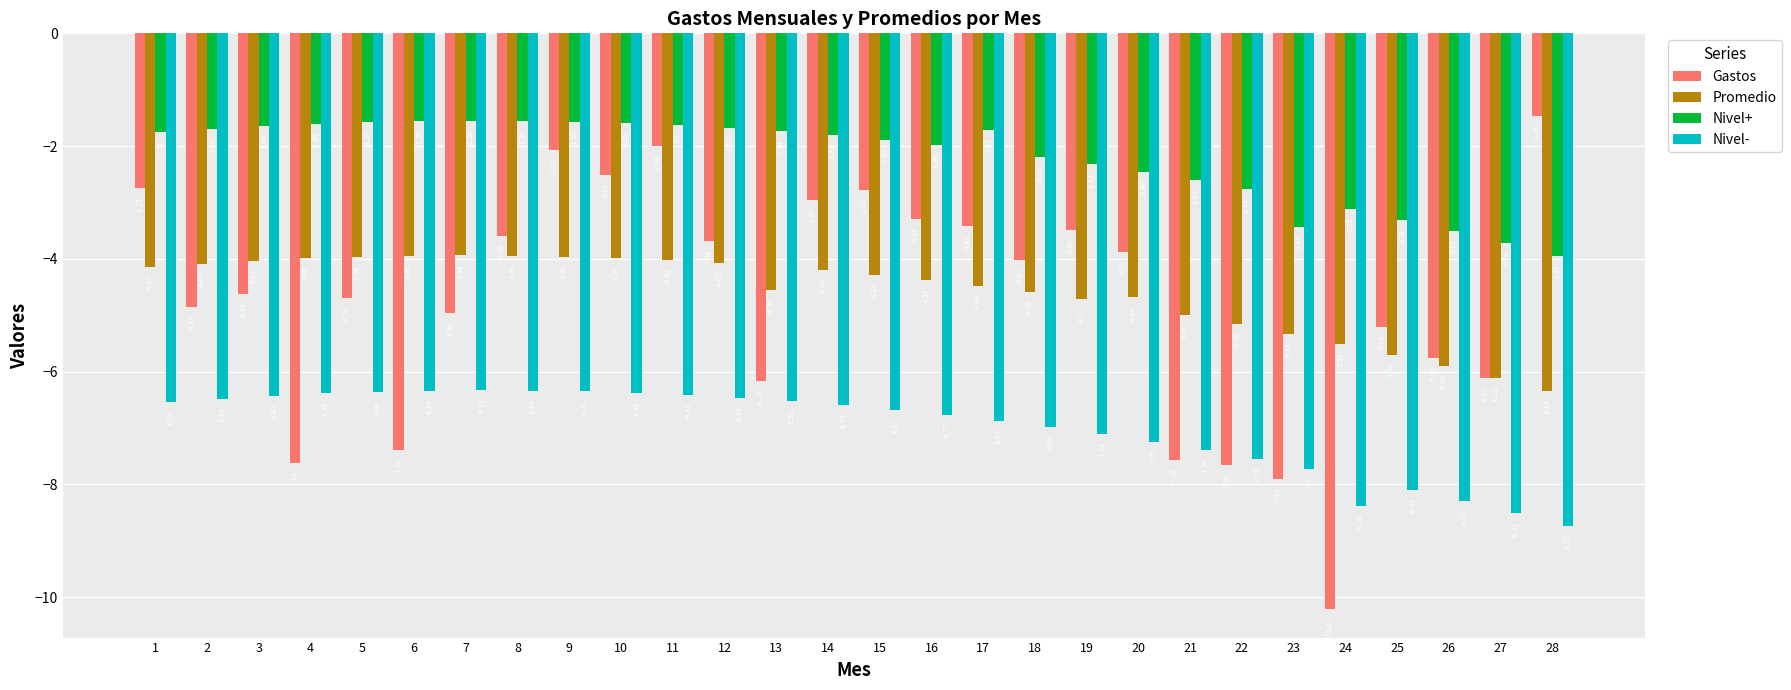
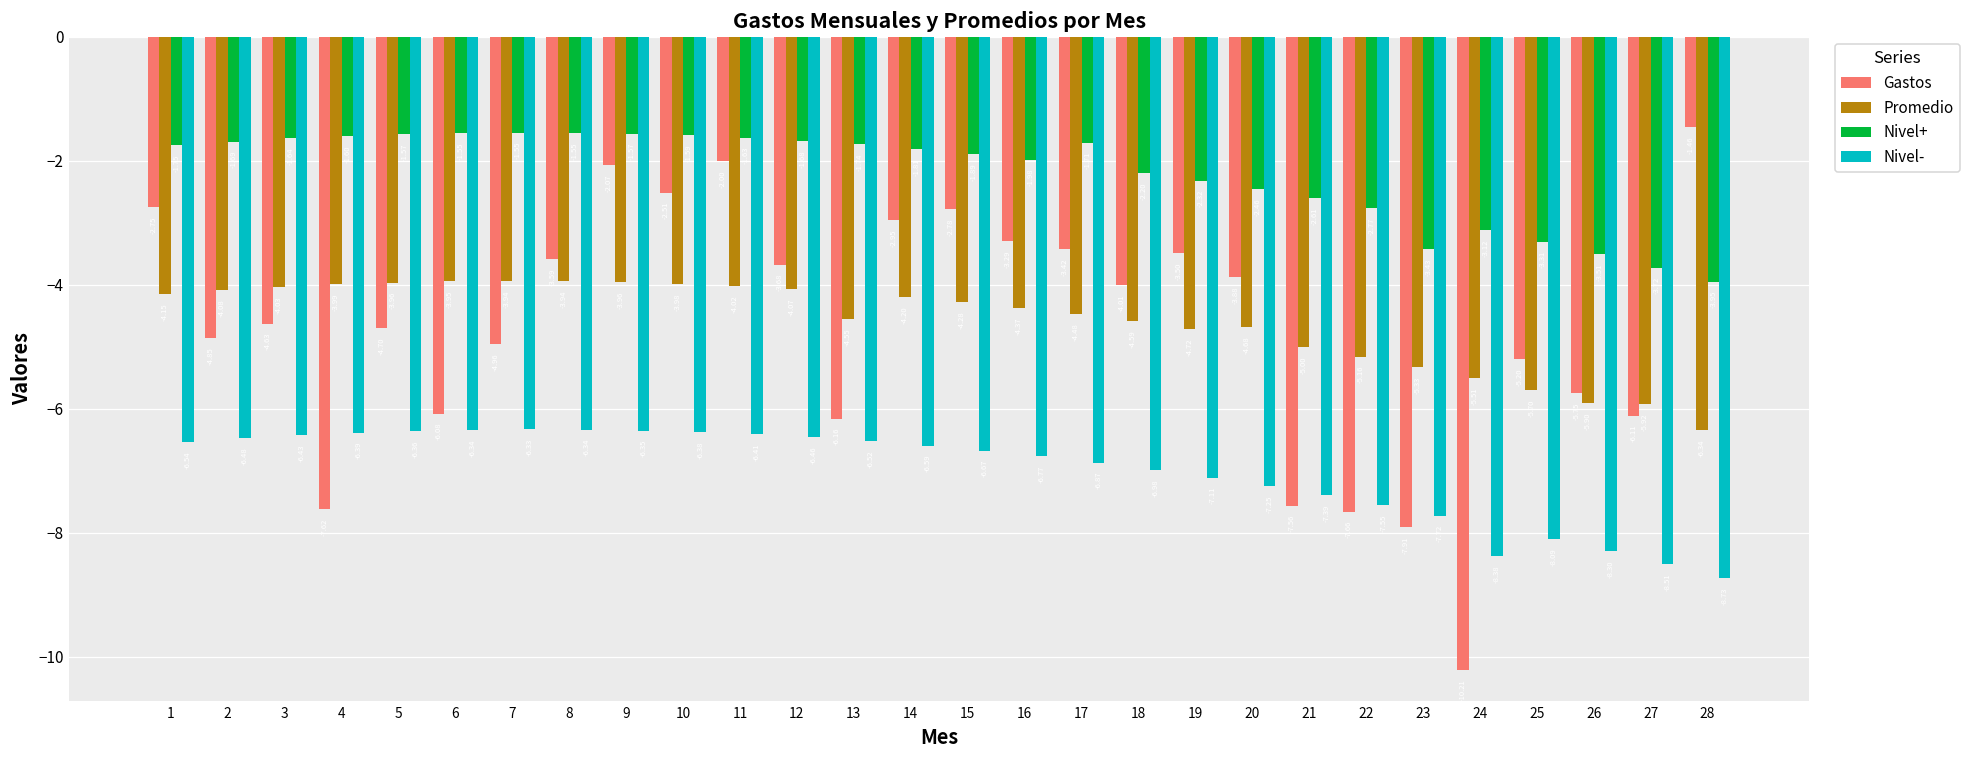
Gastos, 6: -7.4 -> -6.1
Promedio, 27: -6.1 -> -5.9
